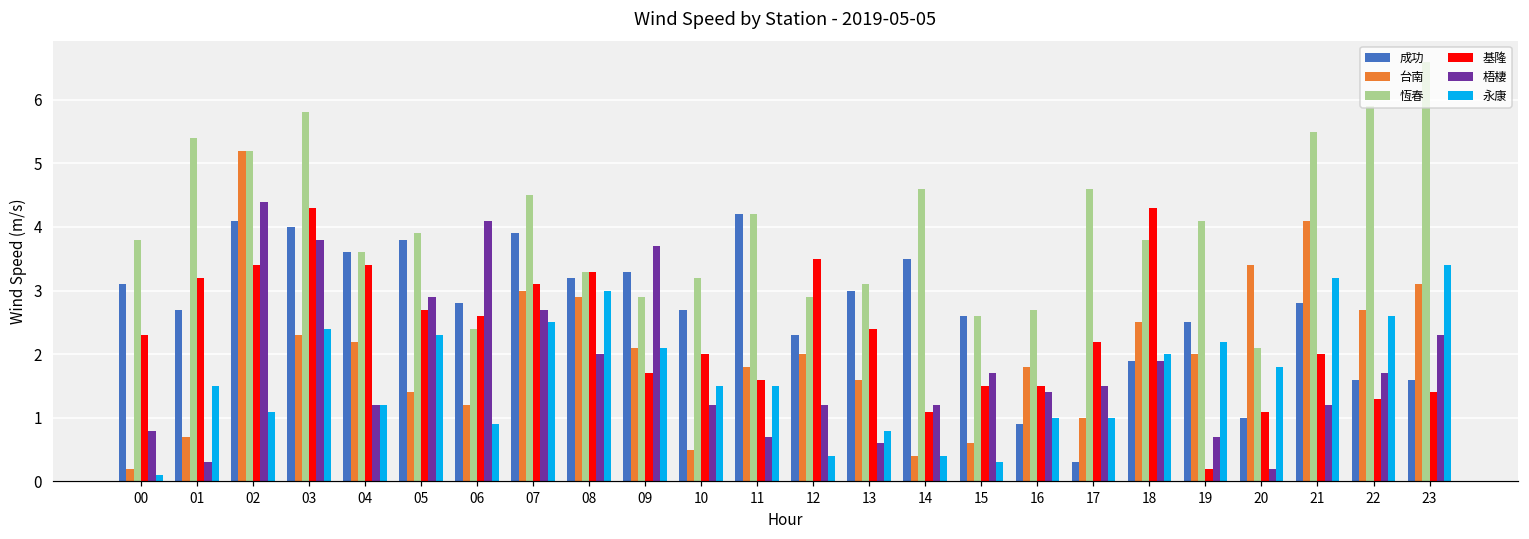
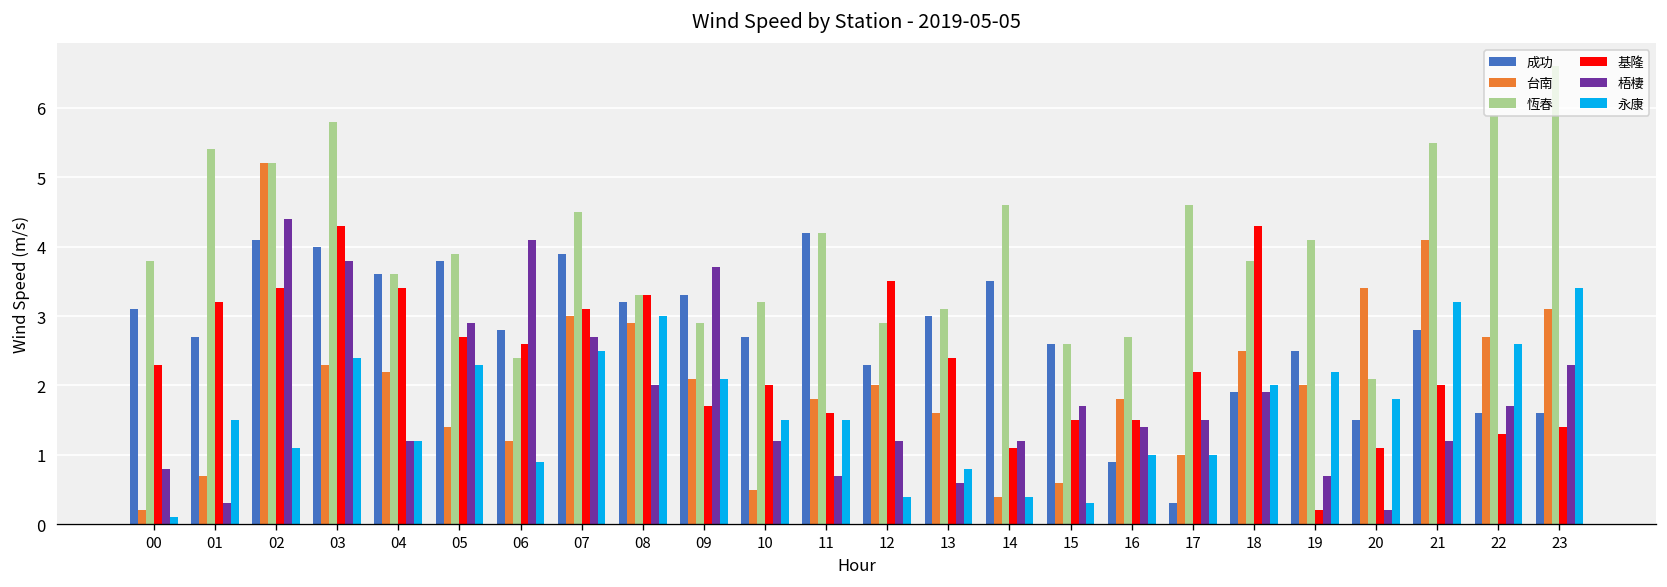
成功, 20: 1.0 -> 1.5
